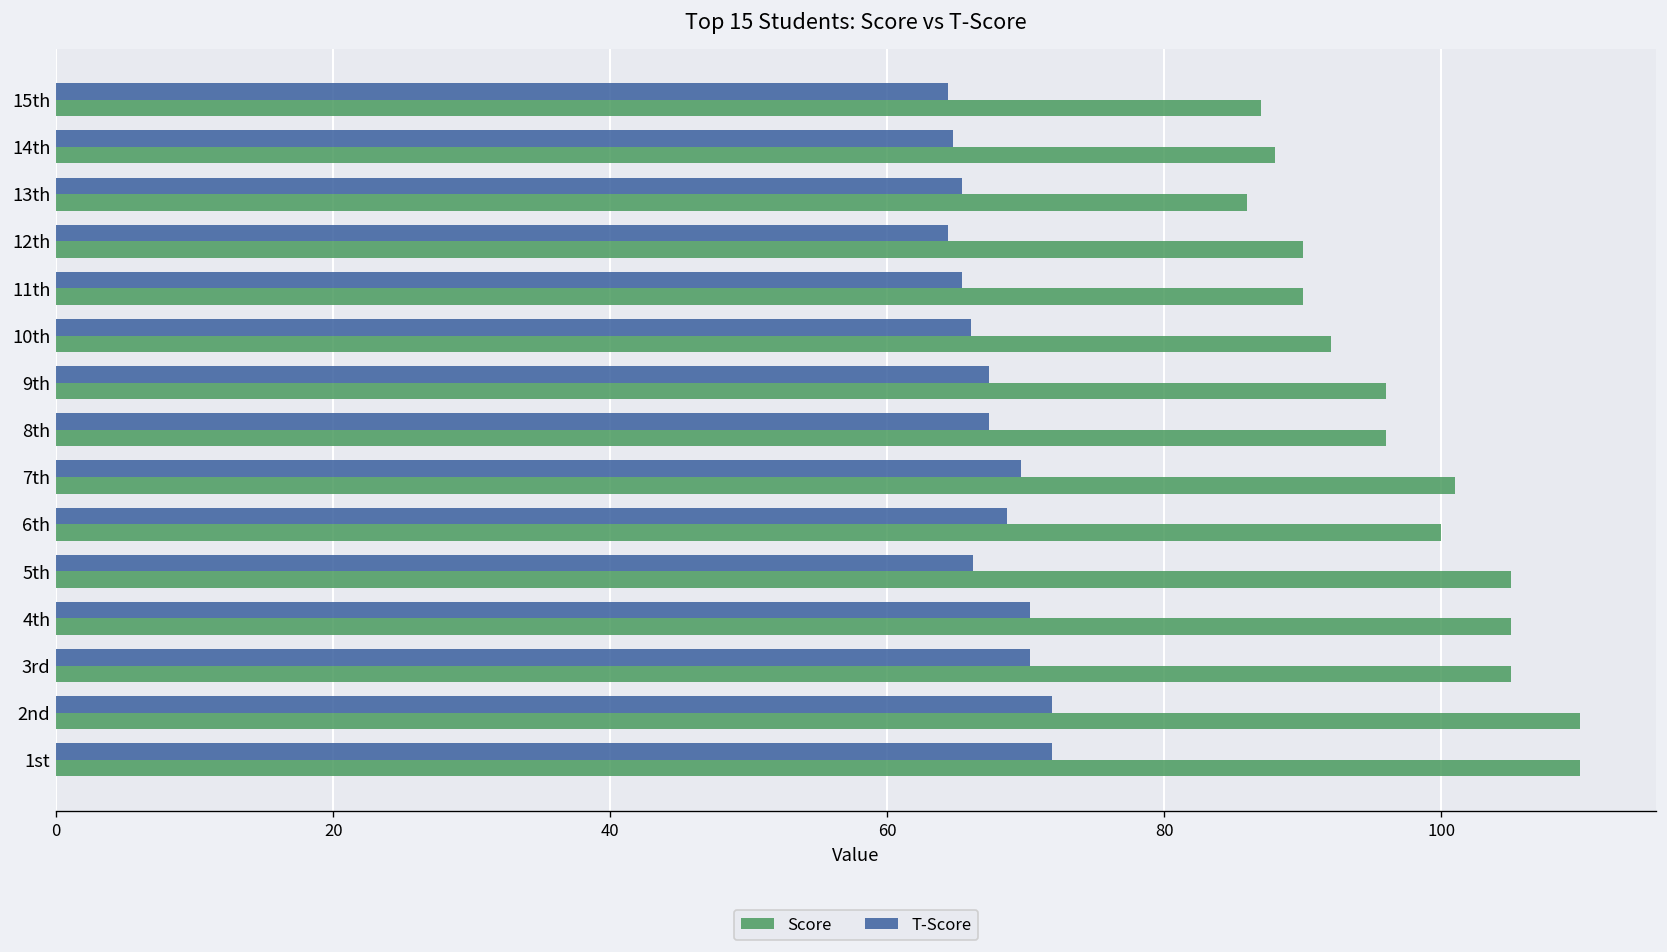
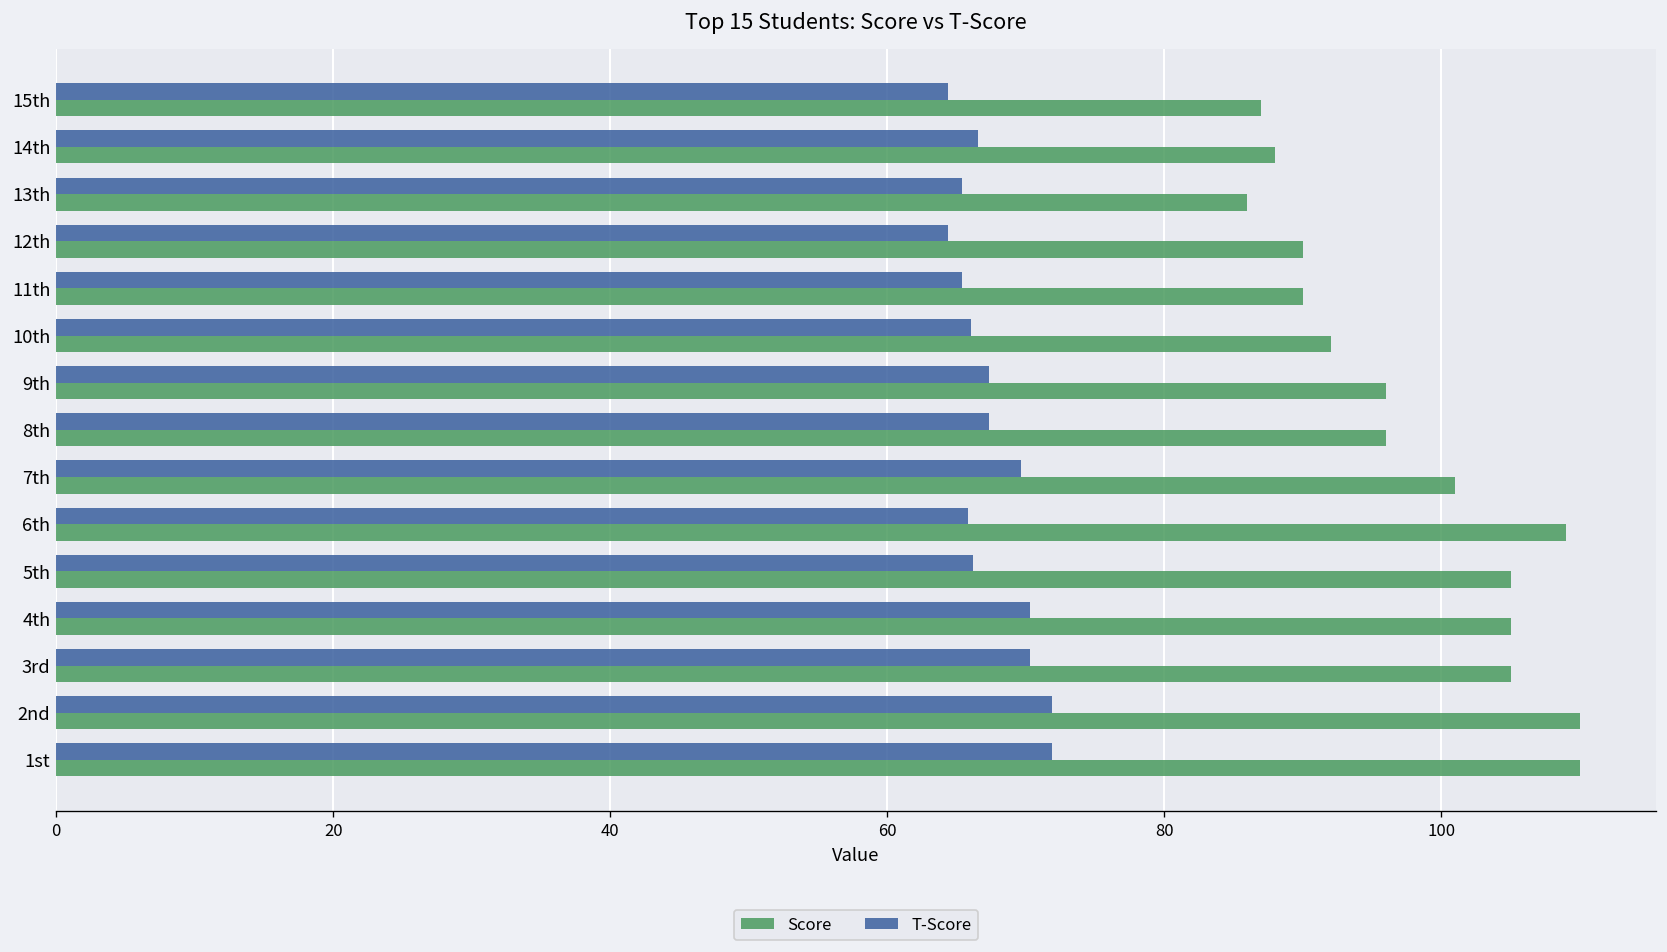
T-Score, 14th: 64.7 -> 66.5
T-Score, 6th: 68.6 -> 65.9
Score, 6th: 100 -> 109
